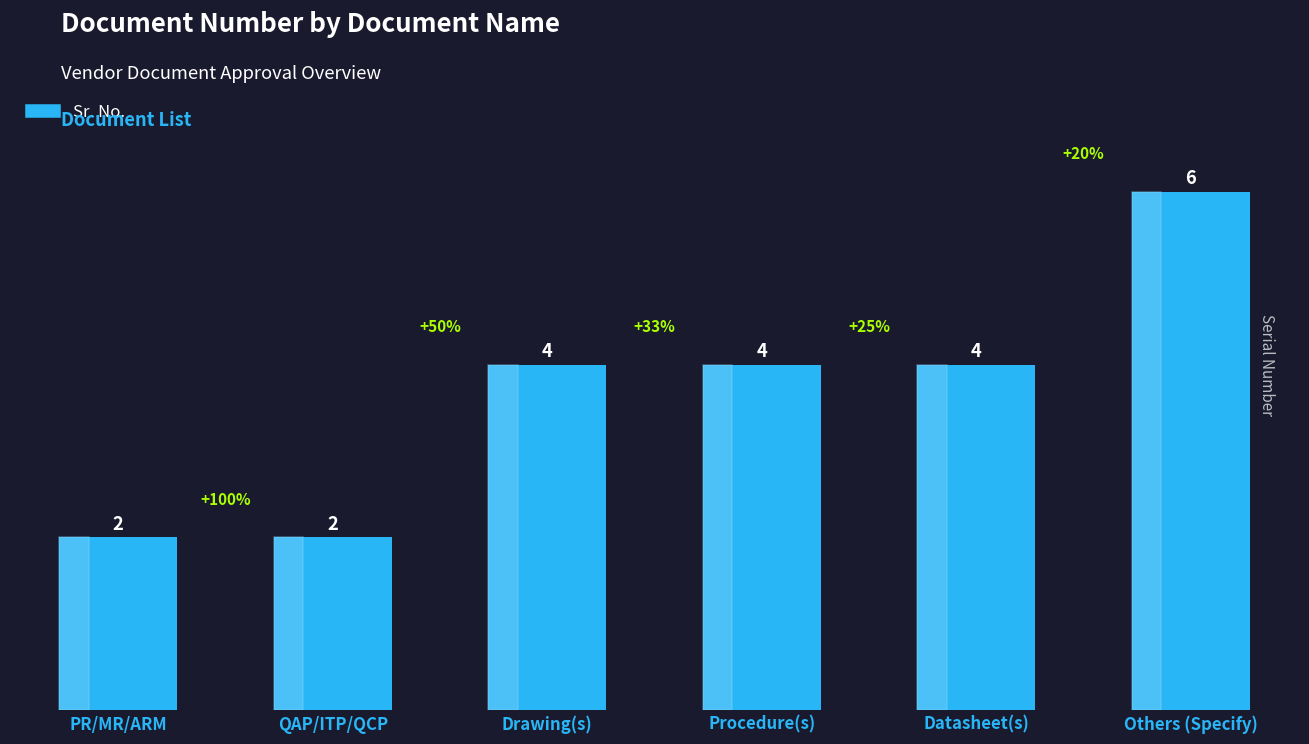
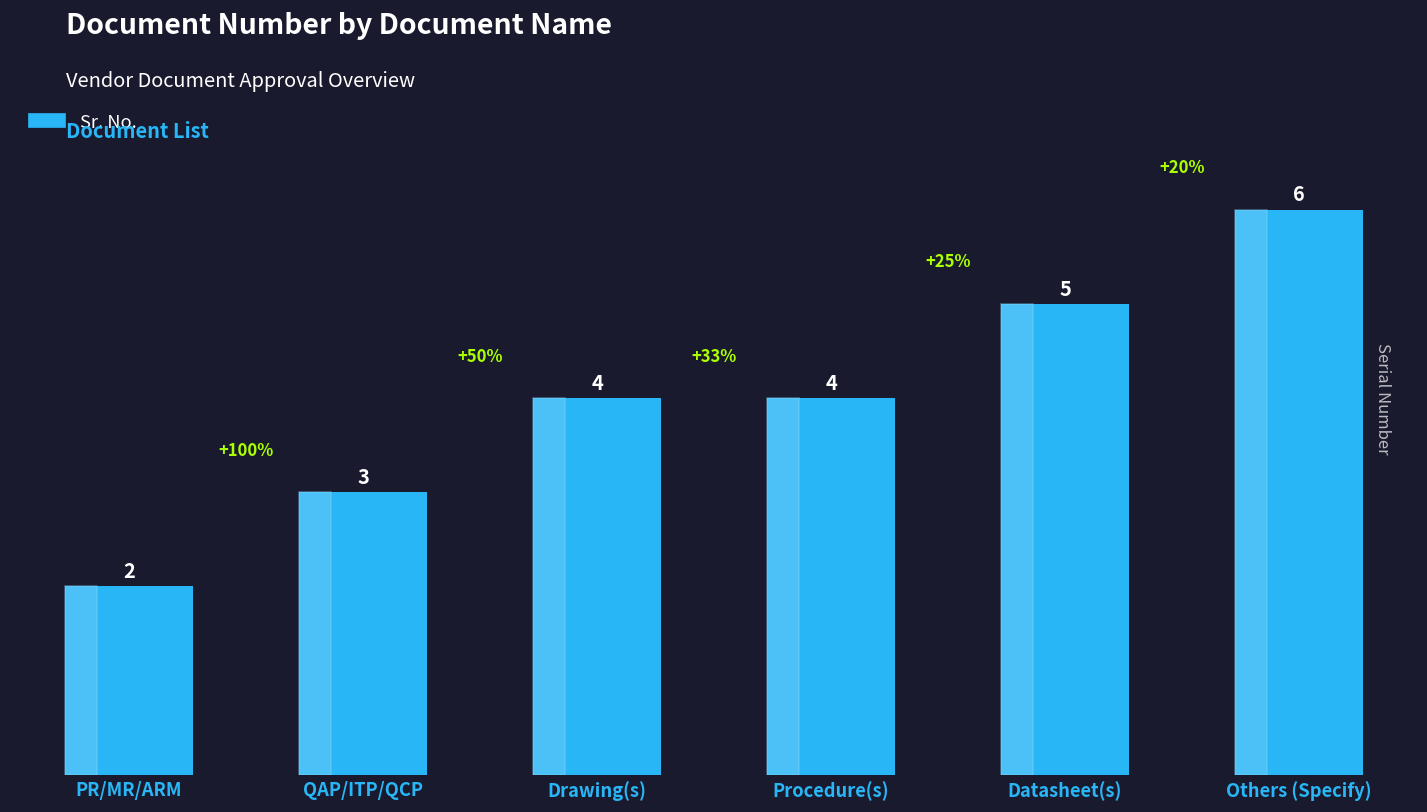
QAP/ITP/QCP: 2 -> 3
Datasheet(s): 4 -> 5
